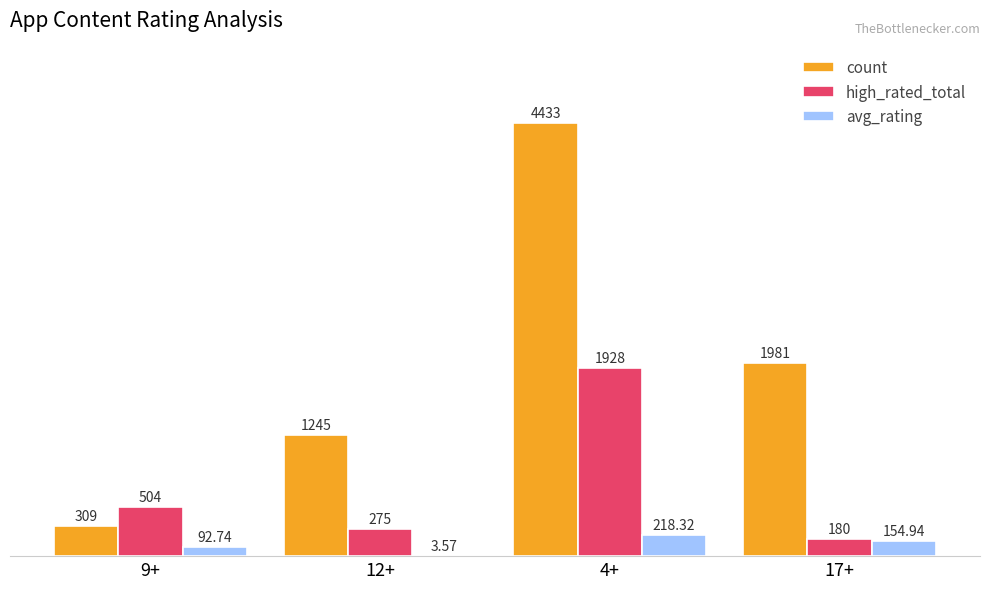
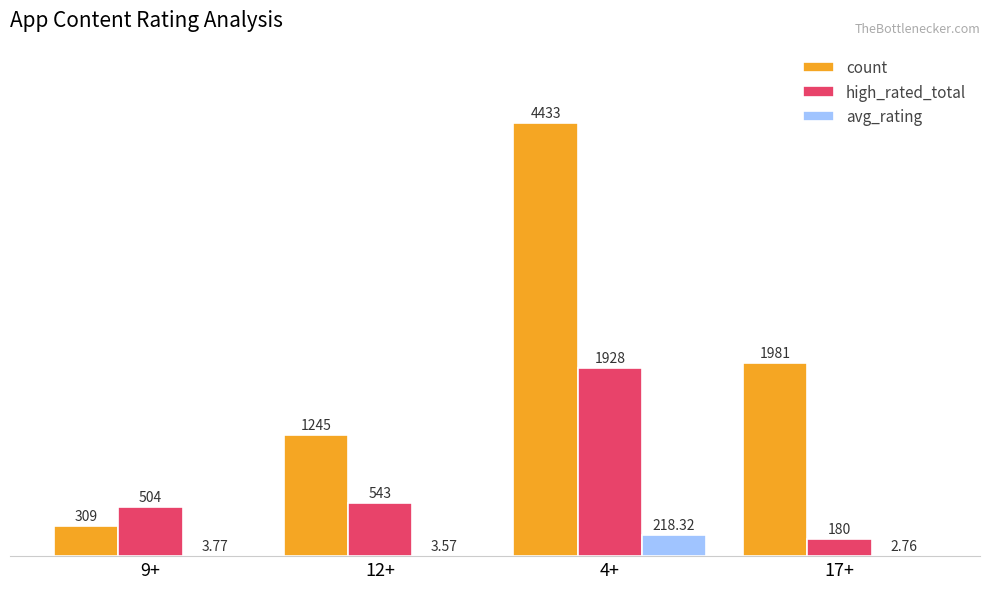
avg_rating, 9+: 92.74 -> 3.77
high_rated_total, 12+: 275 -> 543
avg_rating, 17+: 154.94 -> 2.76
